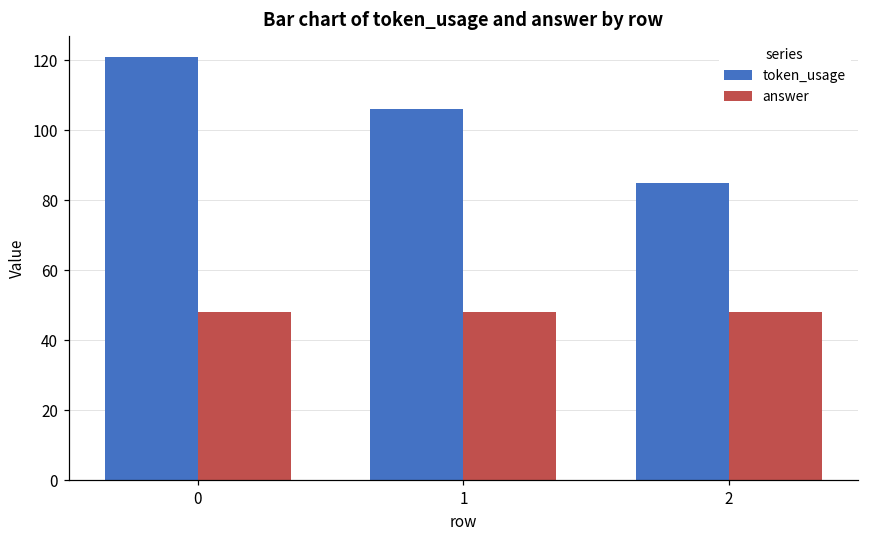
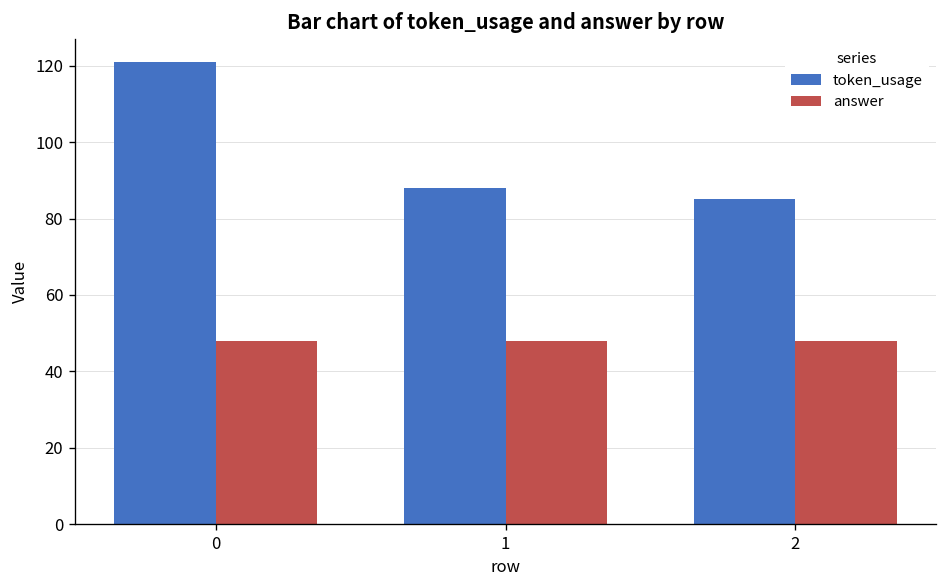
token_usage, 1: 106 -> 88
